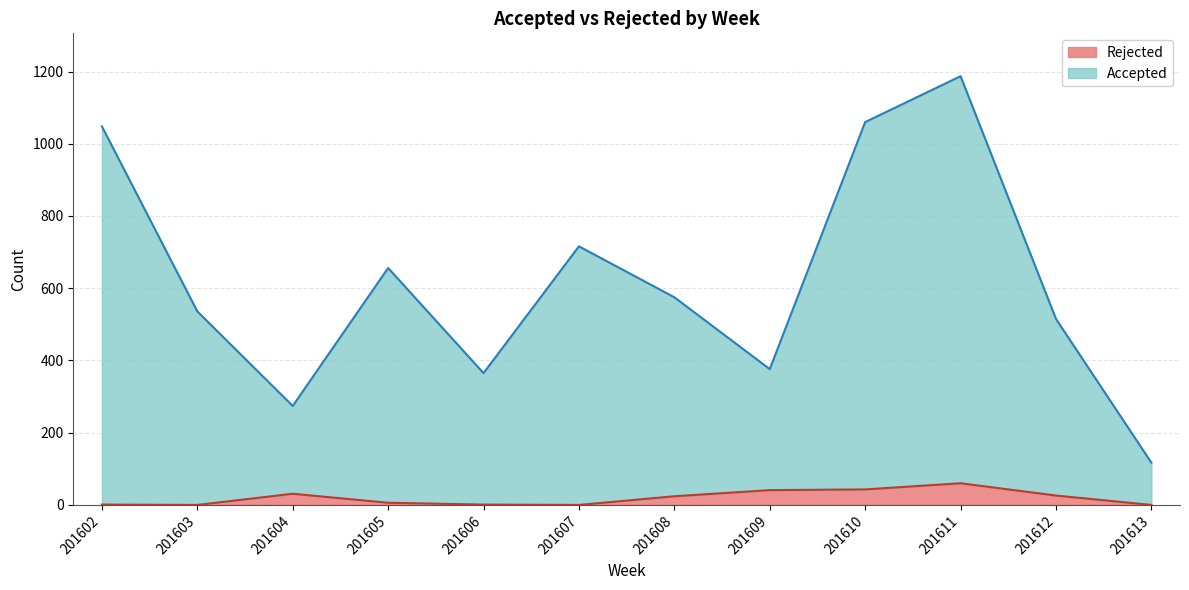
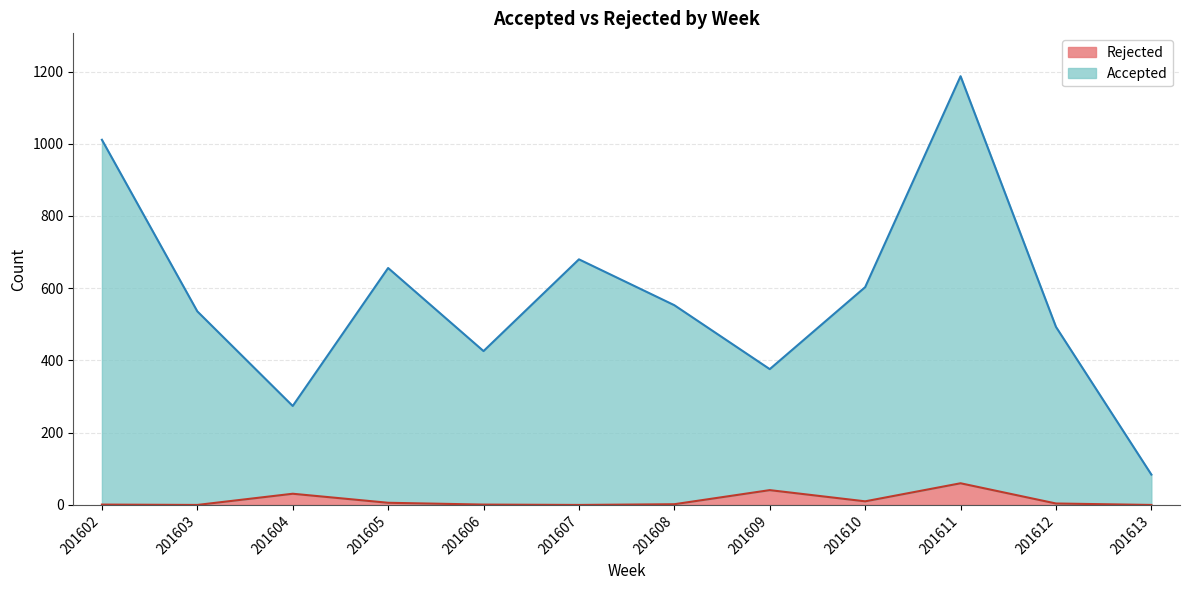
Accepted, 201602: 1050 -> 1010
Accepted, 201606: 360 -> 430
Accepted, 201607: 720 -> 680
Rejected, 201608: 20 -> 0
Rejected, 201610: 40 -> 10
Accepted, 201610: 1020 -> 590
Rejected, 201612: 30 -> 0
Accepted, 201613: 120 -> 80
